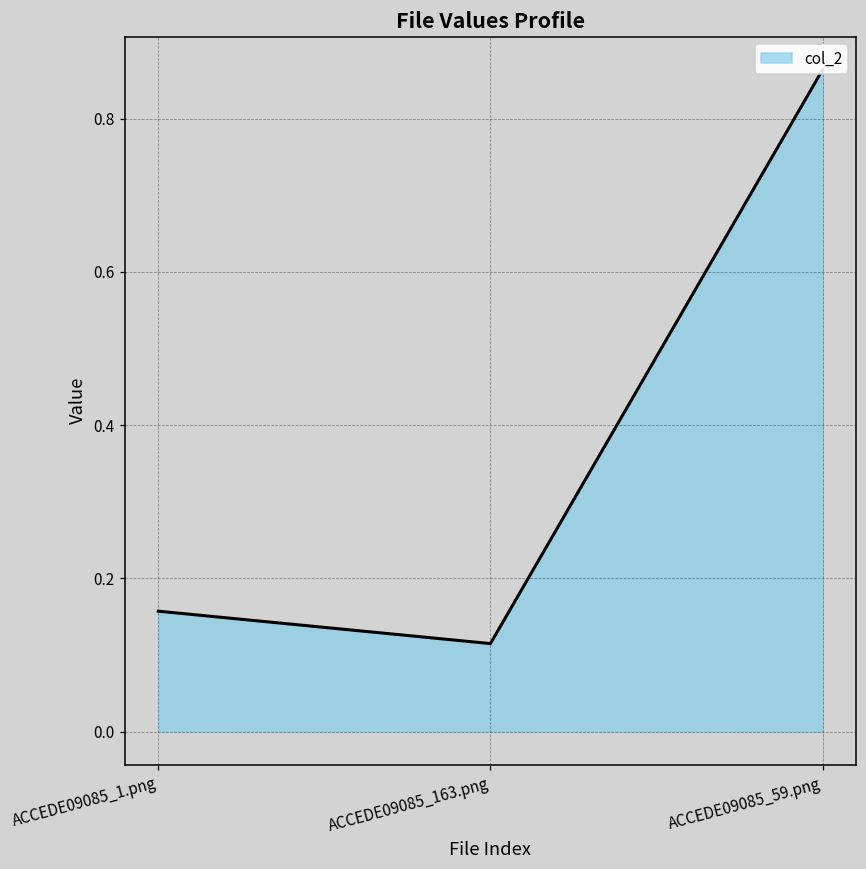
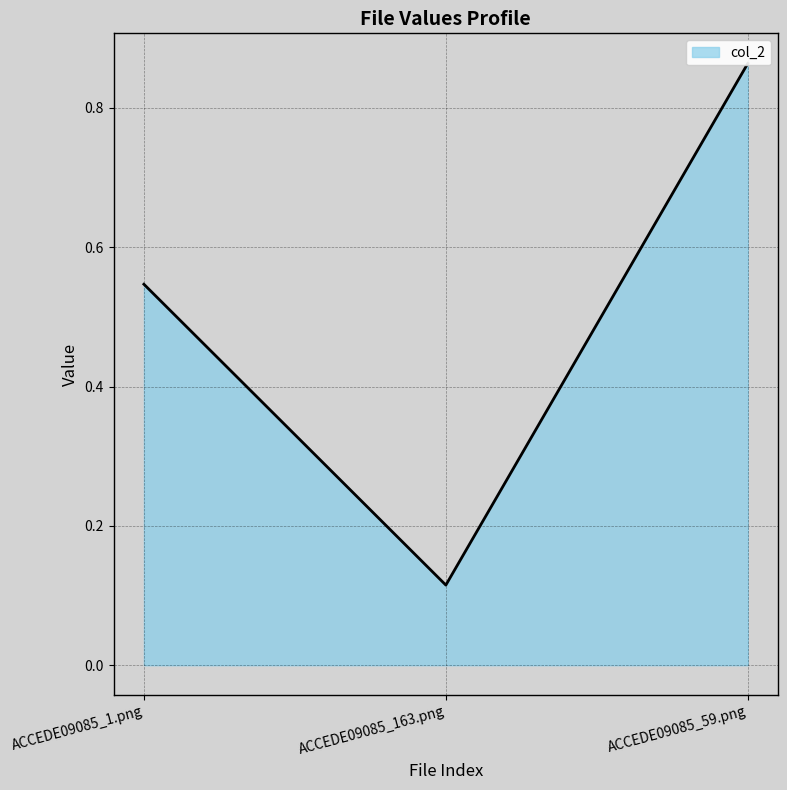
ACCEDE09085_1.png: 0.16 -> 0.55
